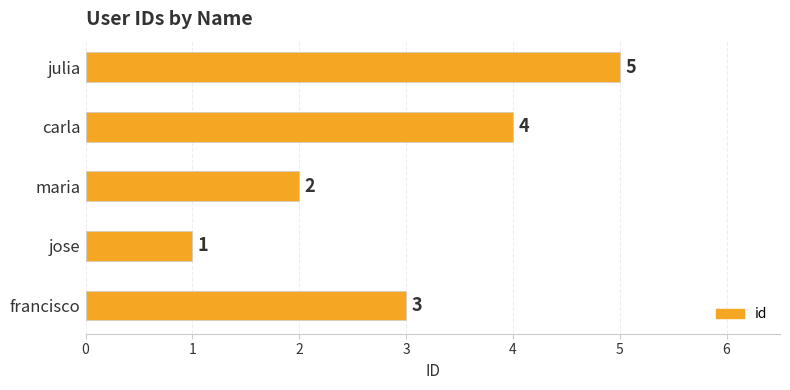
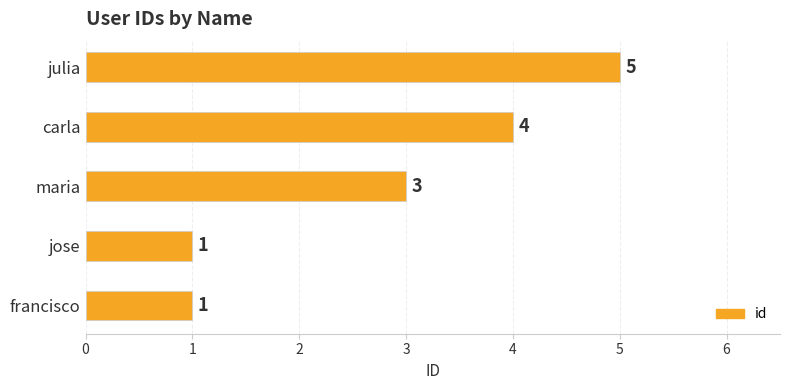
maria: 2 -> 3
francisco: 3 -> 1
